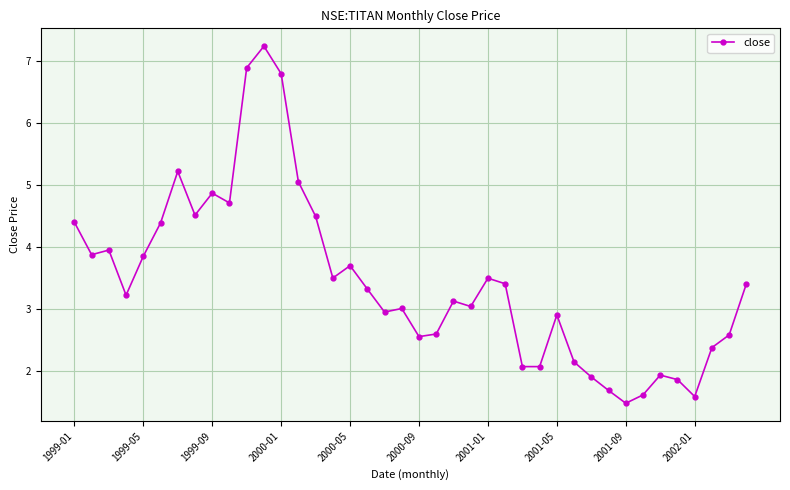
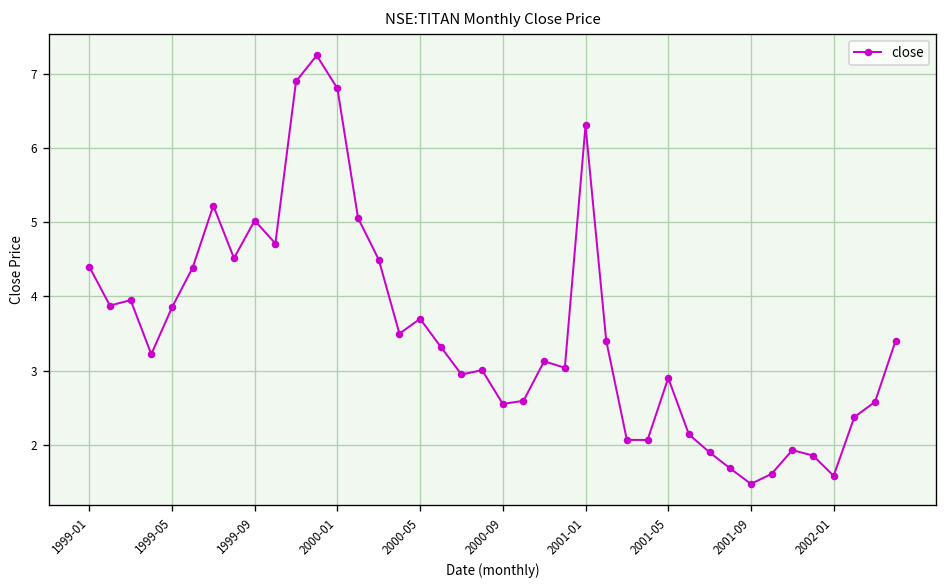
1999-09: 4.9 -> 5.0
2001-01: 3.5 -> 6.3
